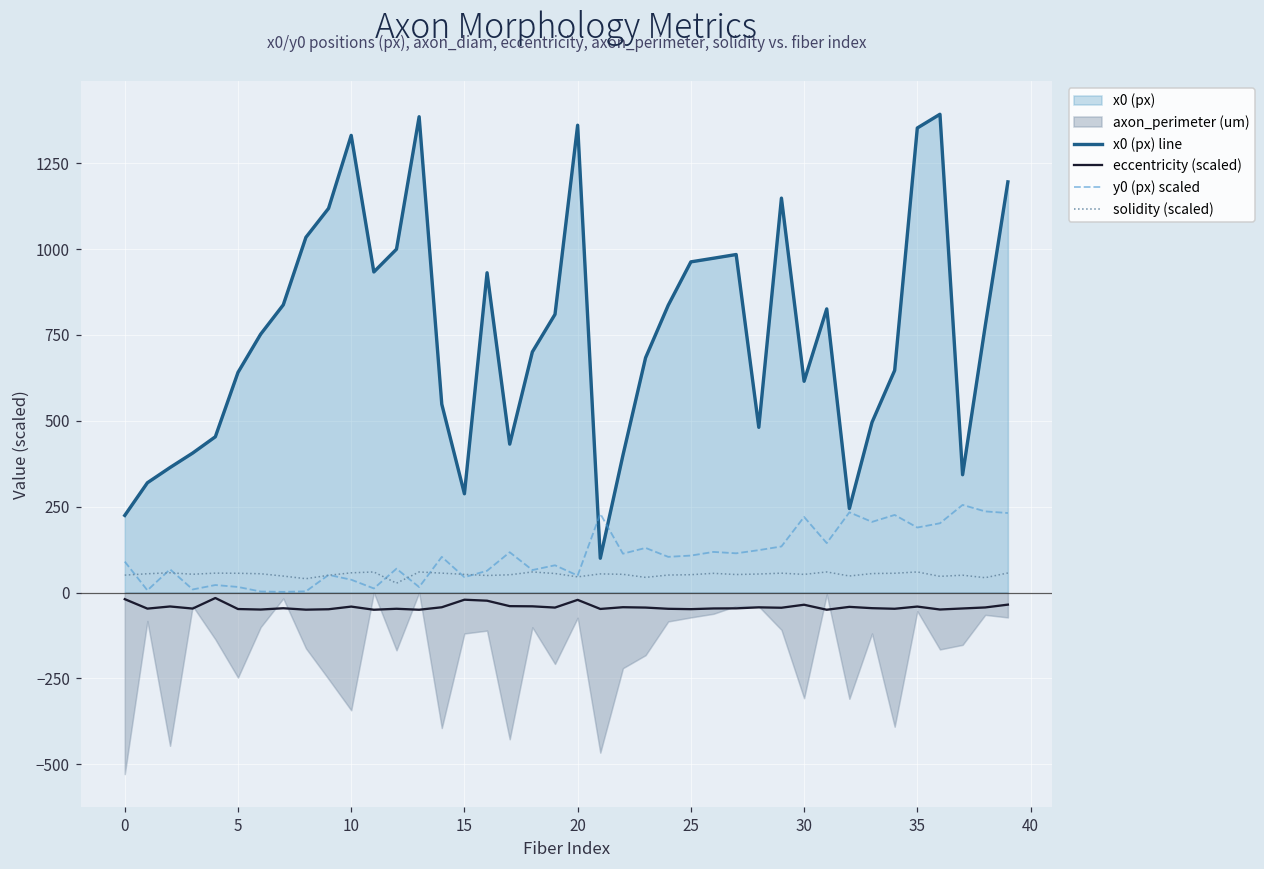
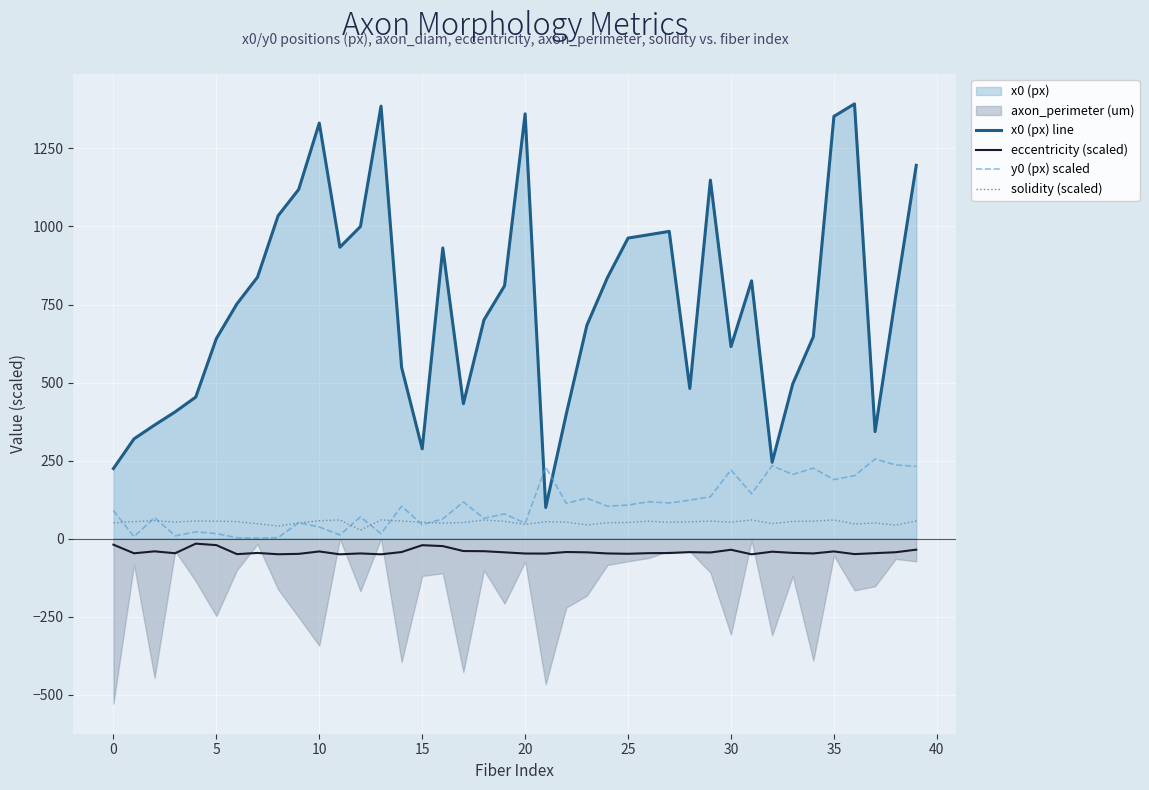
eccentricity (scaled), 5: -50 -> -20
eccentricity (scaled), 20: -20 -> -50
